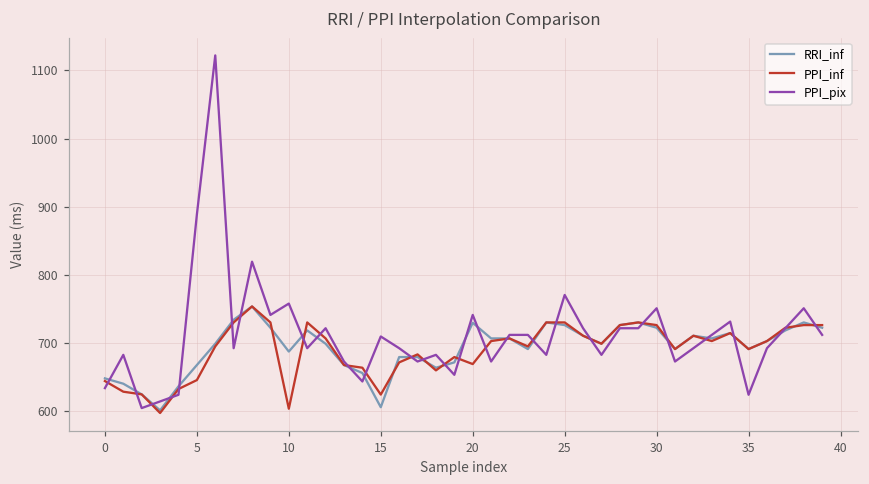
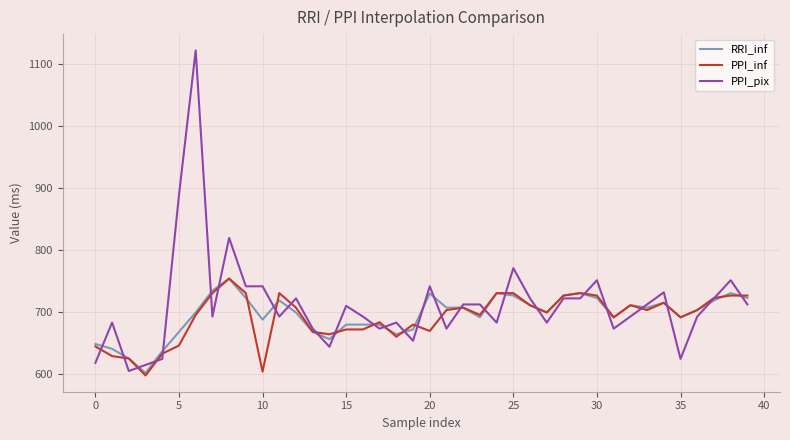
PPI_pix, 0: 630 -> 620
PPI_pix, 10: 760 -> 740
RRI_inf, 15: 610 -> 680
PPI_inf, 15: 620 -> 670
